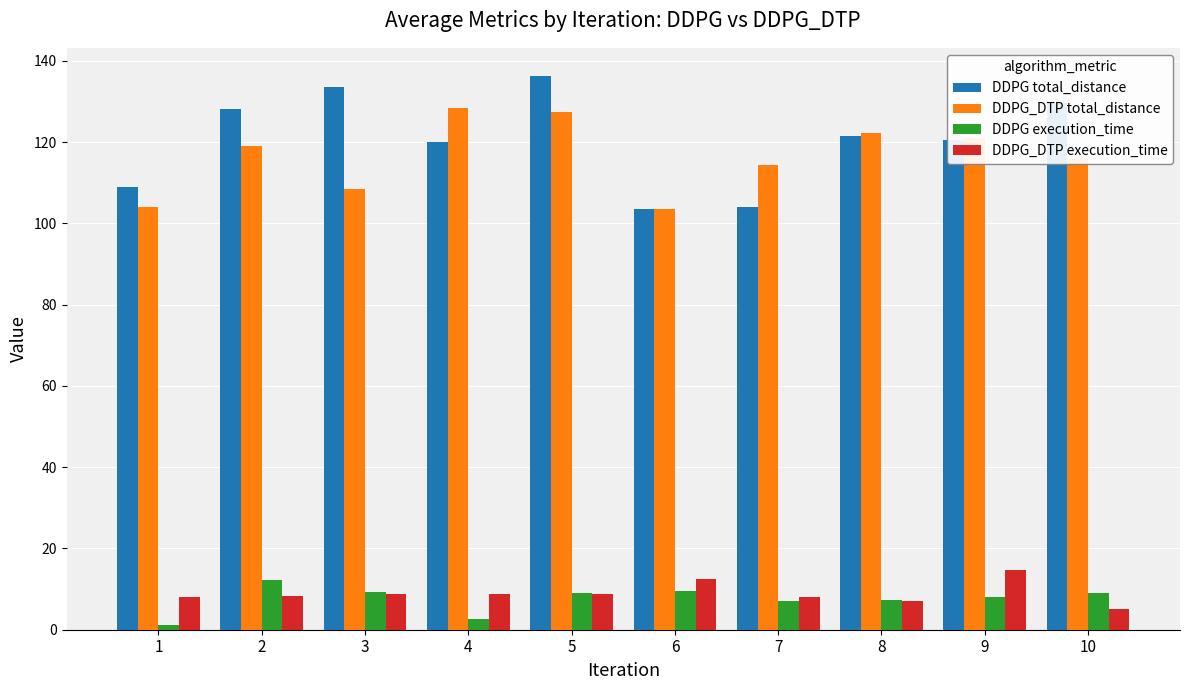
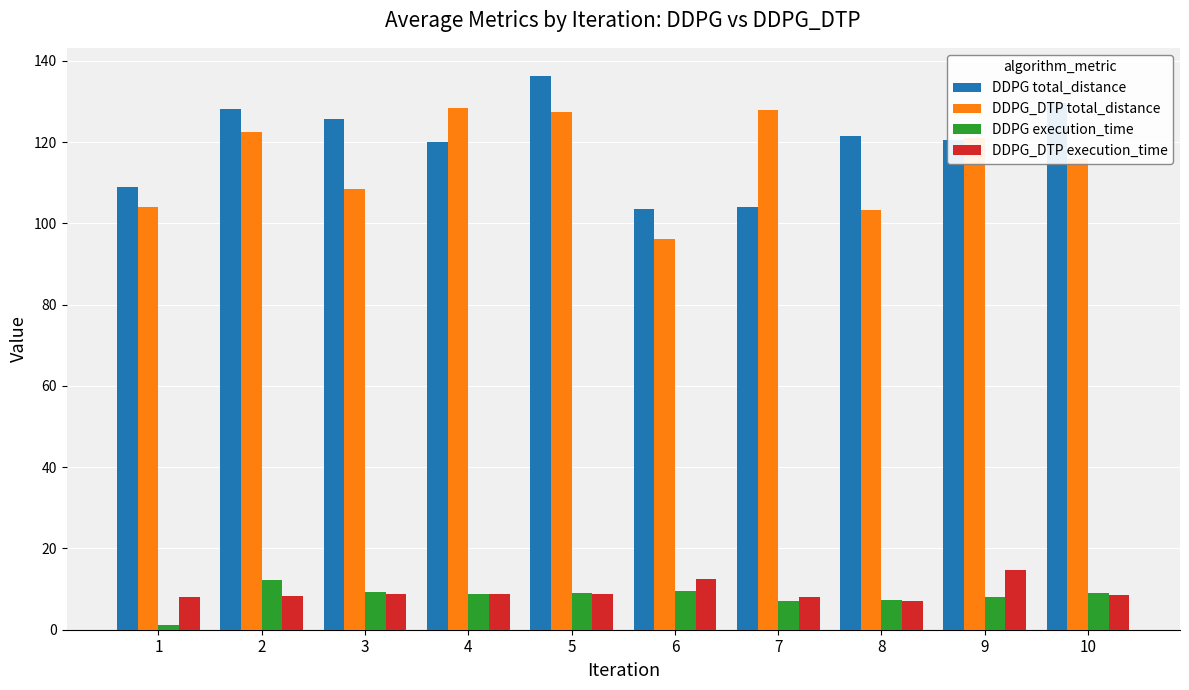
DDPG_DTP total_distance, 2: 119 -> 123
DDPG total_distance, 3: 134 -> 126
DDPG execution_time, 4: 3 -> 9
DDPG_DTP total_distance, 6: 104 -> 96
DDPG_DTP total_distance, 7: 114 -> 128
DDPG_DTP total_distance, 8: 122 -> 103
DDPG_DTP execution_time, 10: 5 -> 8
